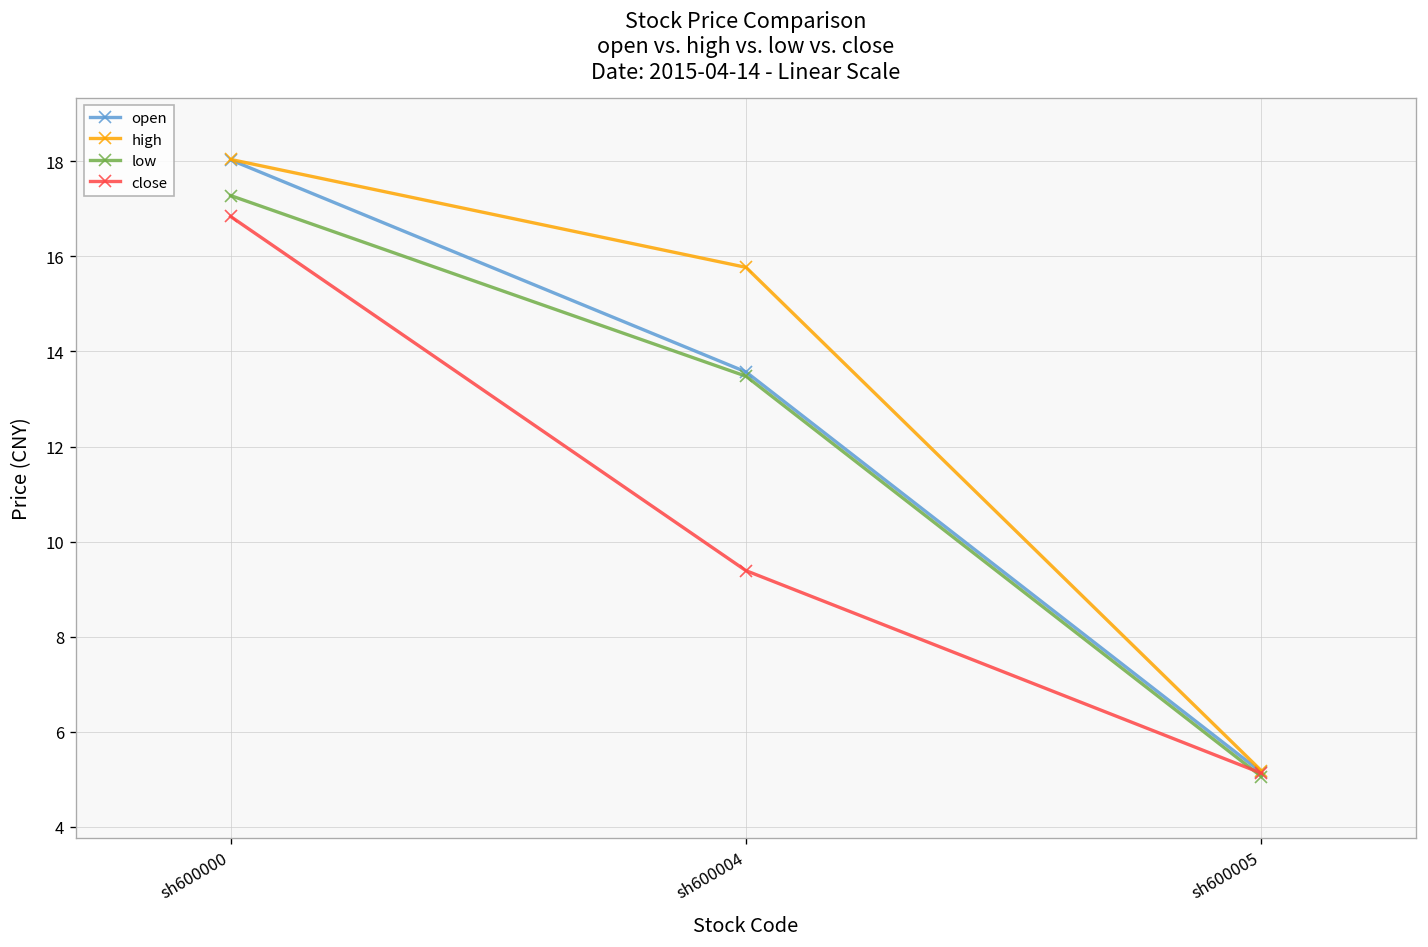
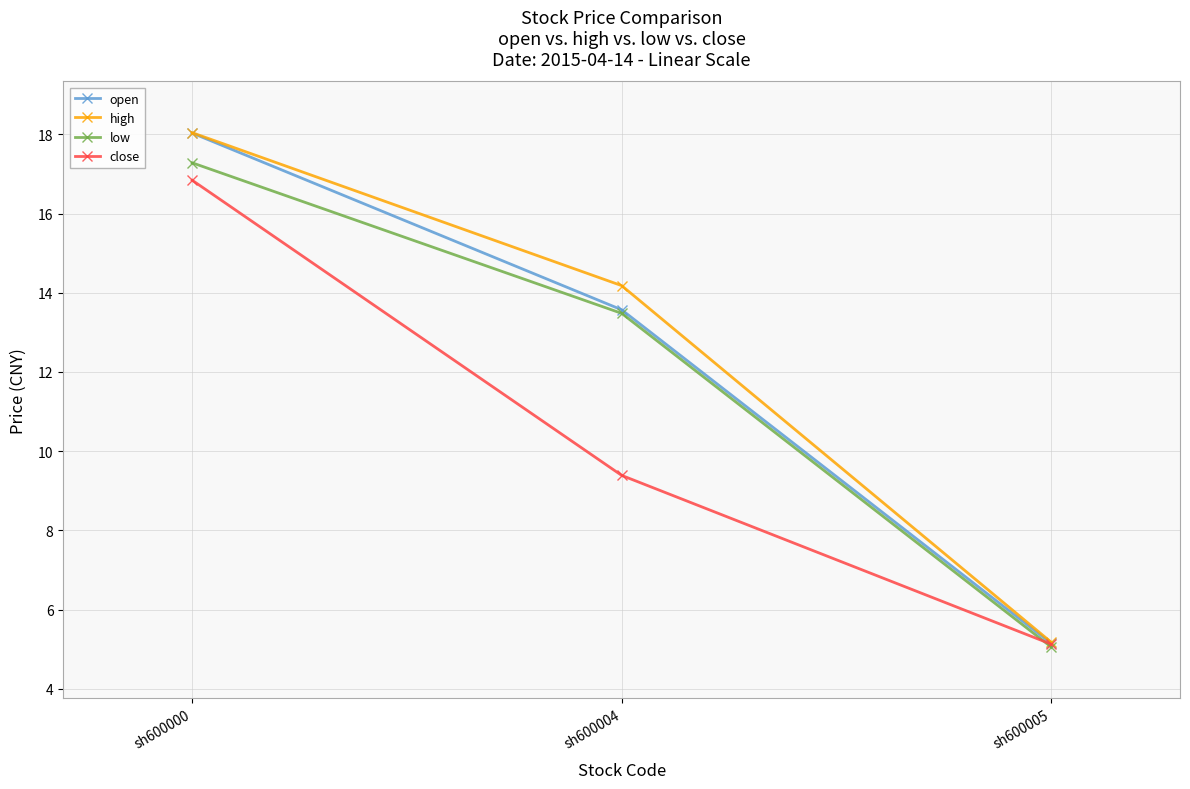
high, sh600004: 15.8 -> 14.2
